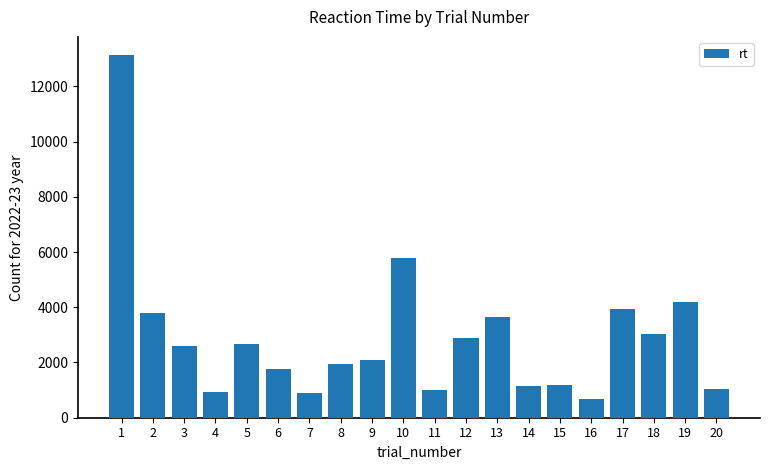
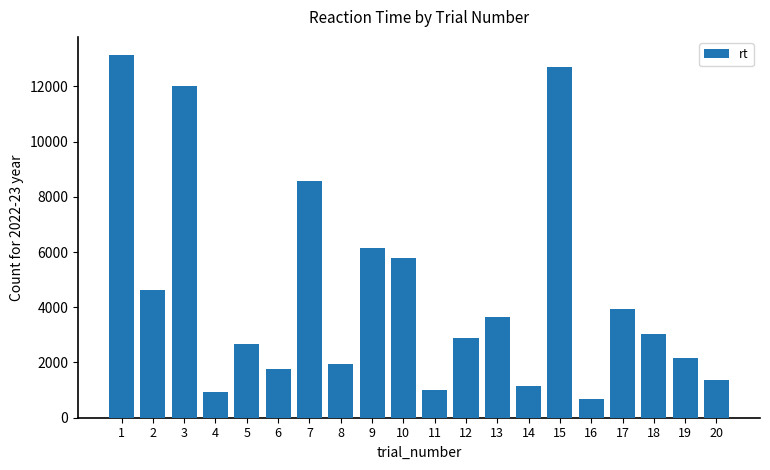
2: 3800 -> 4600
3: 2600 -> 12000
7: 900 -> 8600
9: 2100 -> 6200
15: 1200 -> 12700
19: 4200 -> 2200
20: 1100 -> 1300
